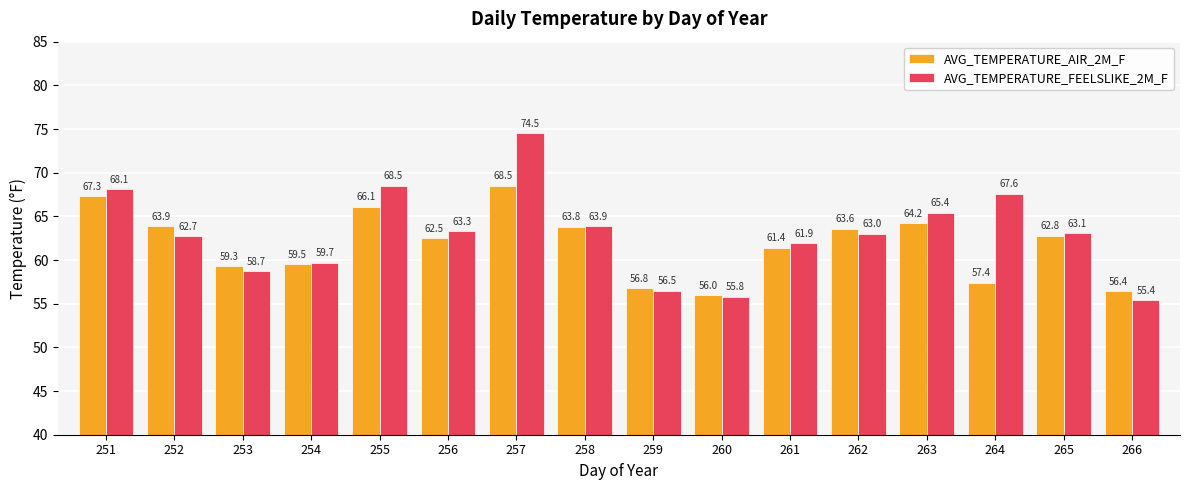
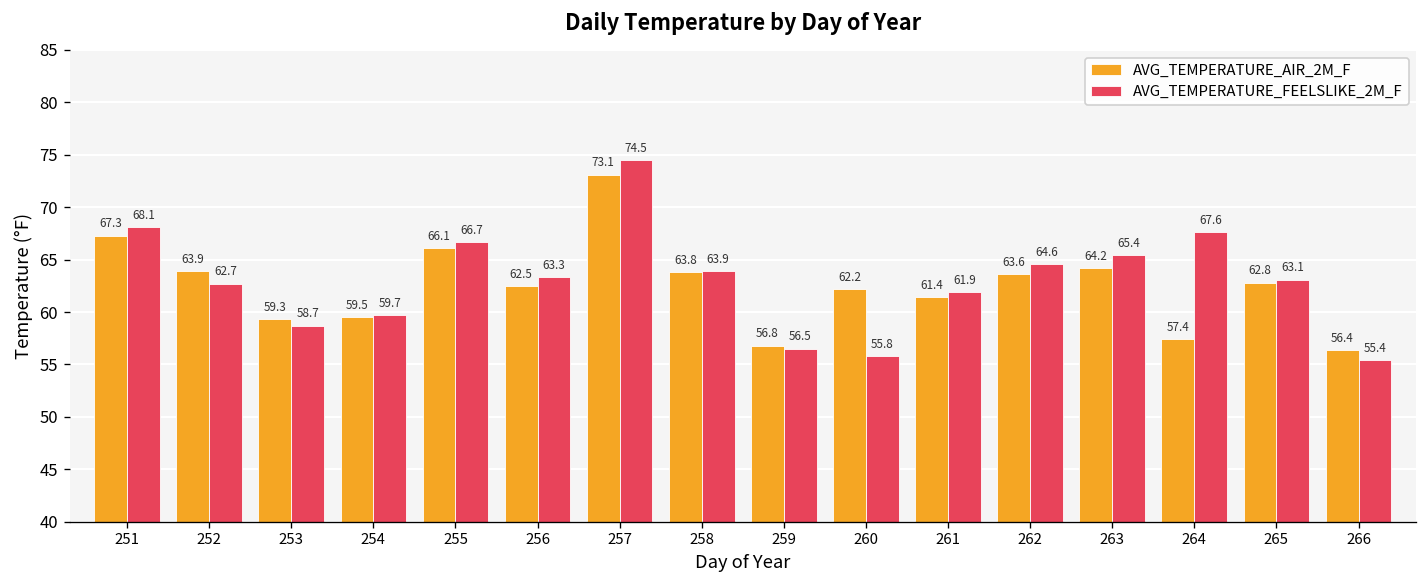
AVG_TEMPERATURE_FEELSLIKE_2M_F, 255: 68.5 -> 66.7
AVG_TEMPERATURE_AIR_2M_F, 257: 68.5 -> 73.1
AVG_TEMPERATURE_AIR_2M_F, 260: 56.0 -> 62.2
AVG_TEMPERATURE_FEELSLIKE_2M_F, 262: 63.0 -> 64.6
